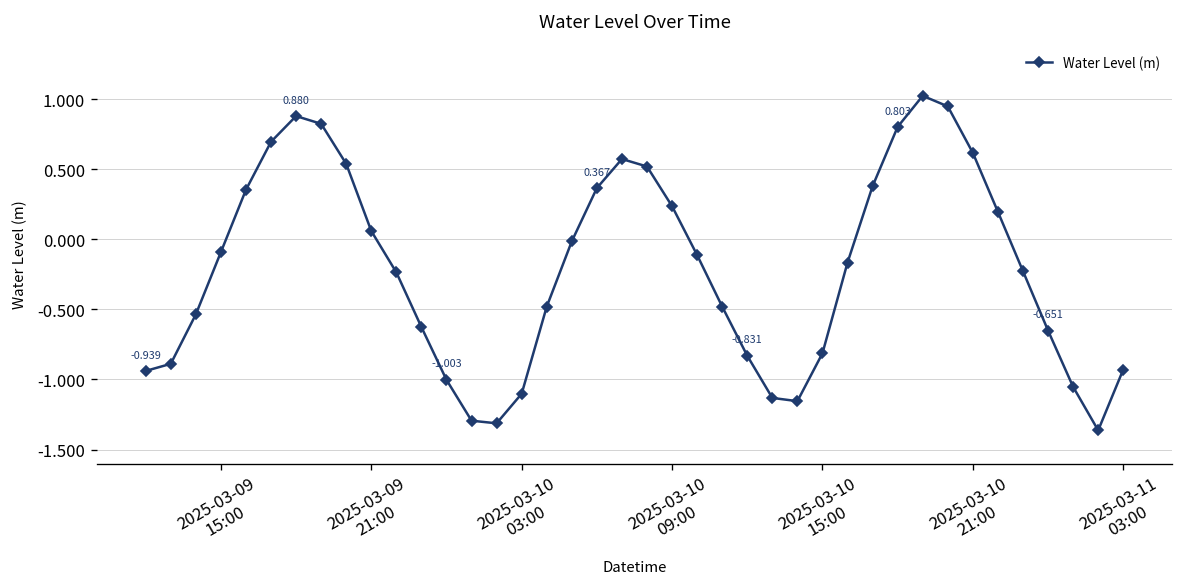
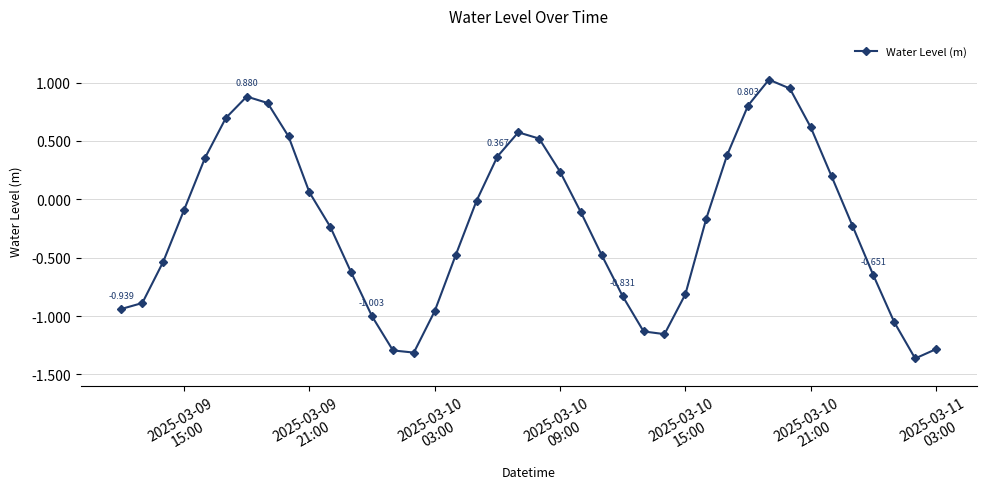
2025-03-10 03:00: -1.10 -> -0.96
2025-03-11 03:00: -0.93 -> -1.28
